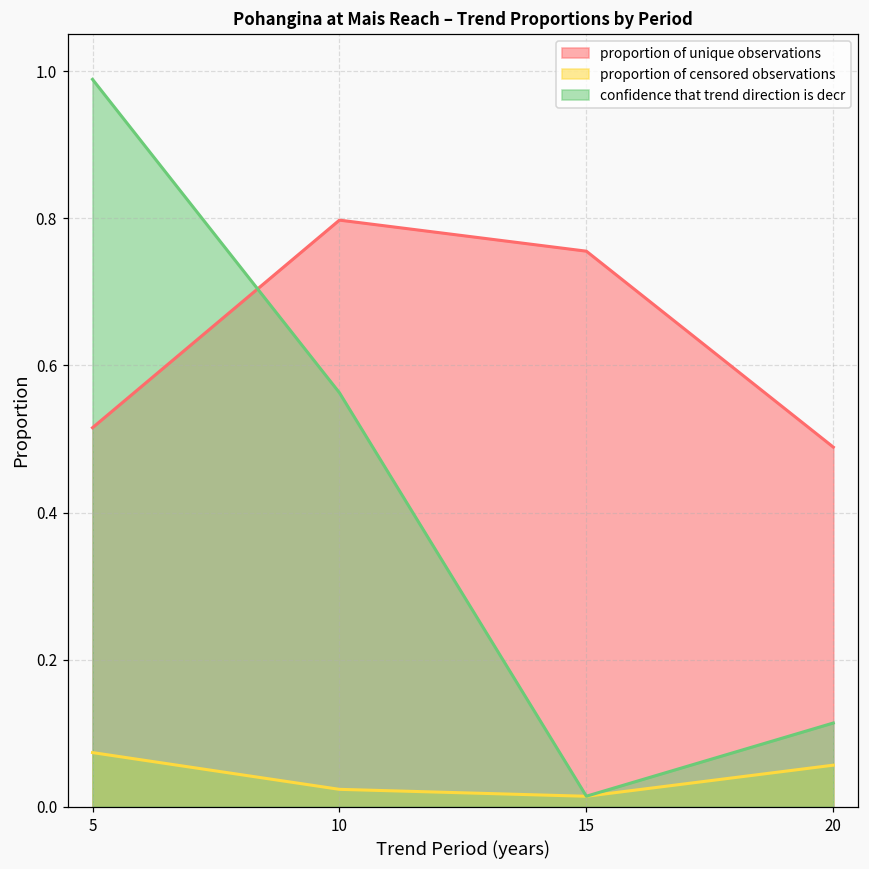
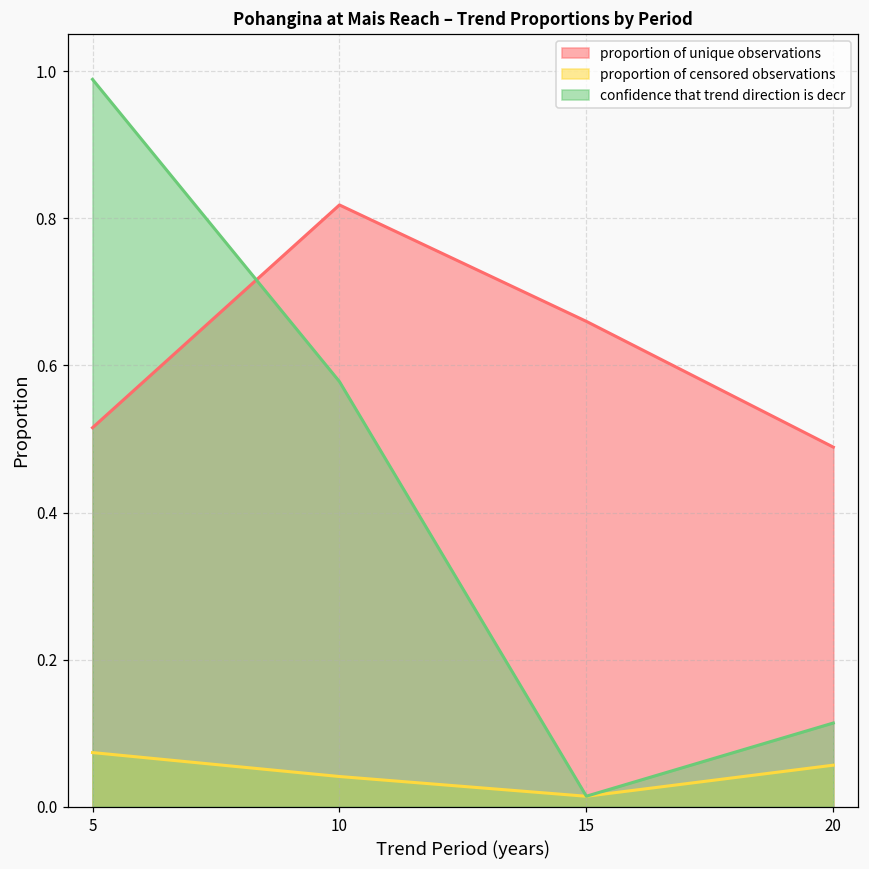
proportion of unique observations, 10: 0.80 -> 0.82
proportion of censored observations, 10: 0.02 -> 0.04
confidence that trend direction is decr, 10: 0.56 -> 0.58
proportion of unique observations, 15: 0.76 -> 0.66
